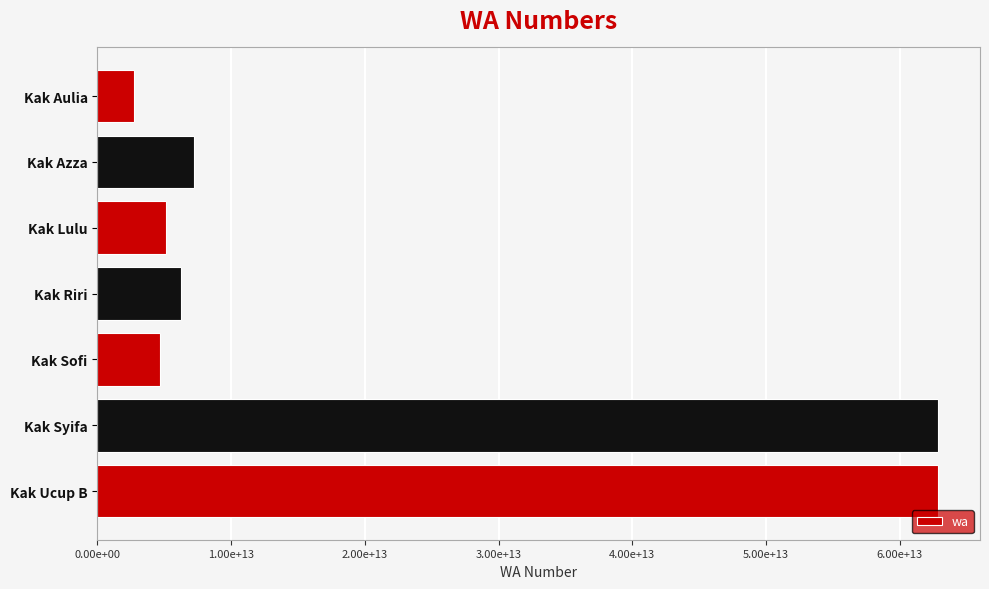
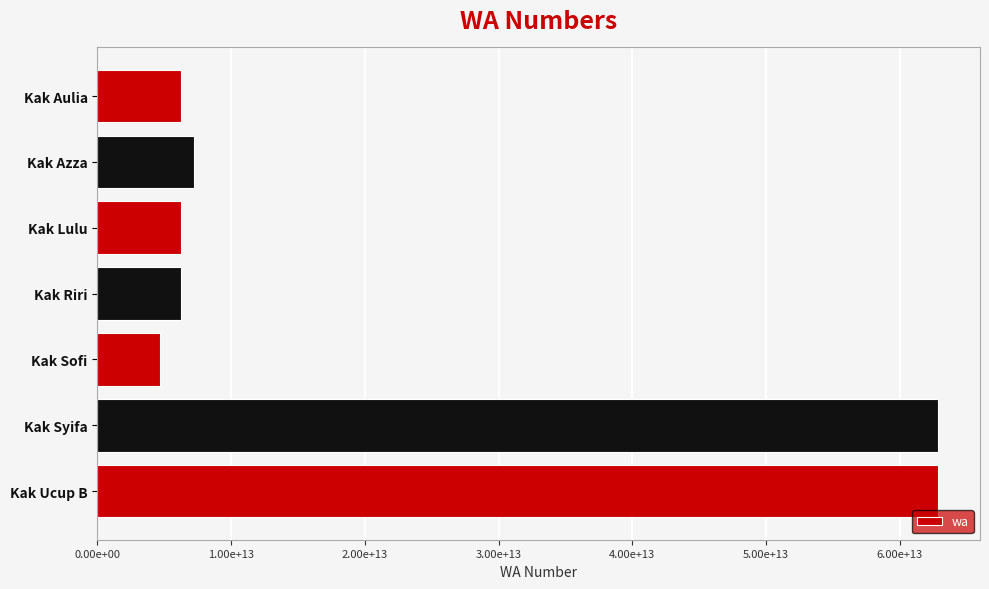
Kak Aulia: 2800000000000 -> 6300000000000
Kak Lulu: 5200000000000 -> 6300000000000
